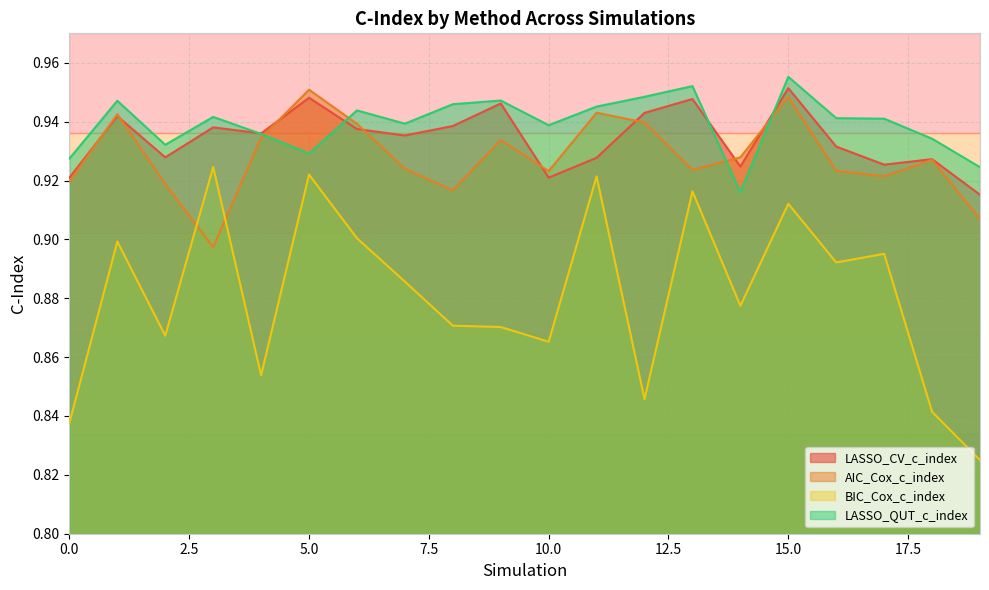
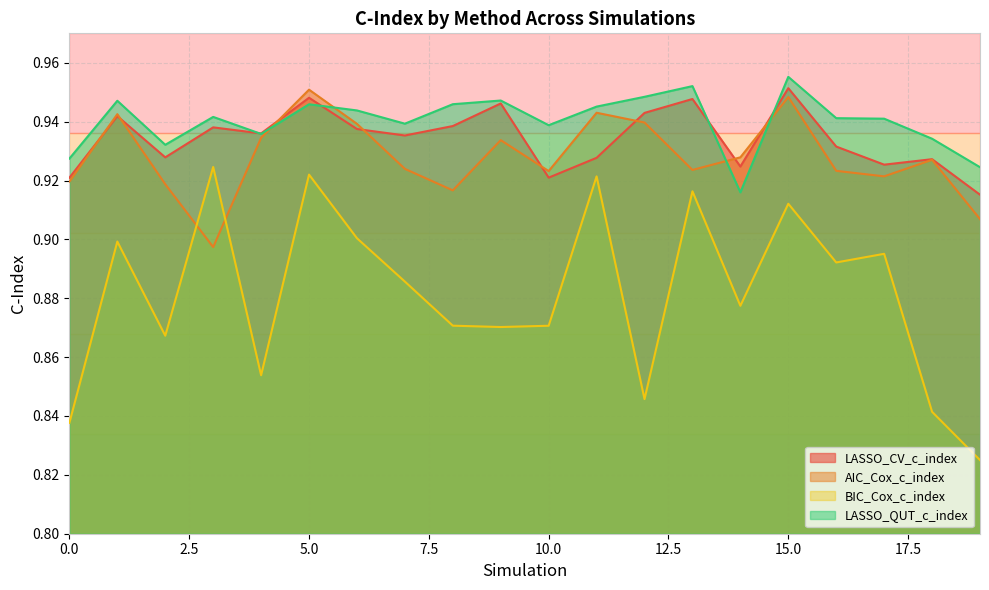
LASSO_QUT_c_index, 5.0: 0.929 -> 0.946
BIC_Cox_c_index, 10.0: 0.865 -> 0.871
